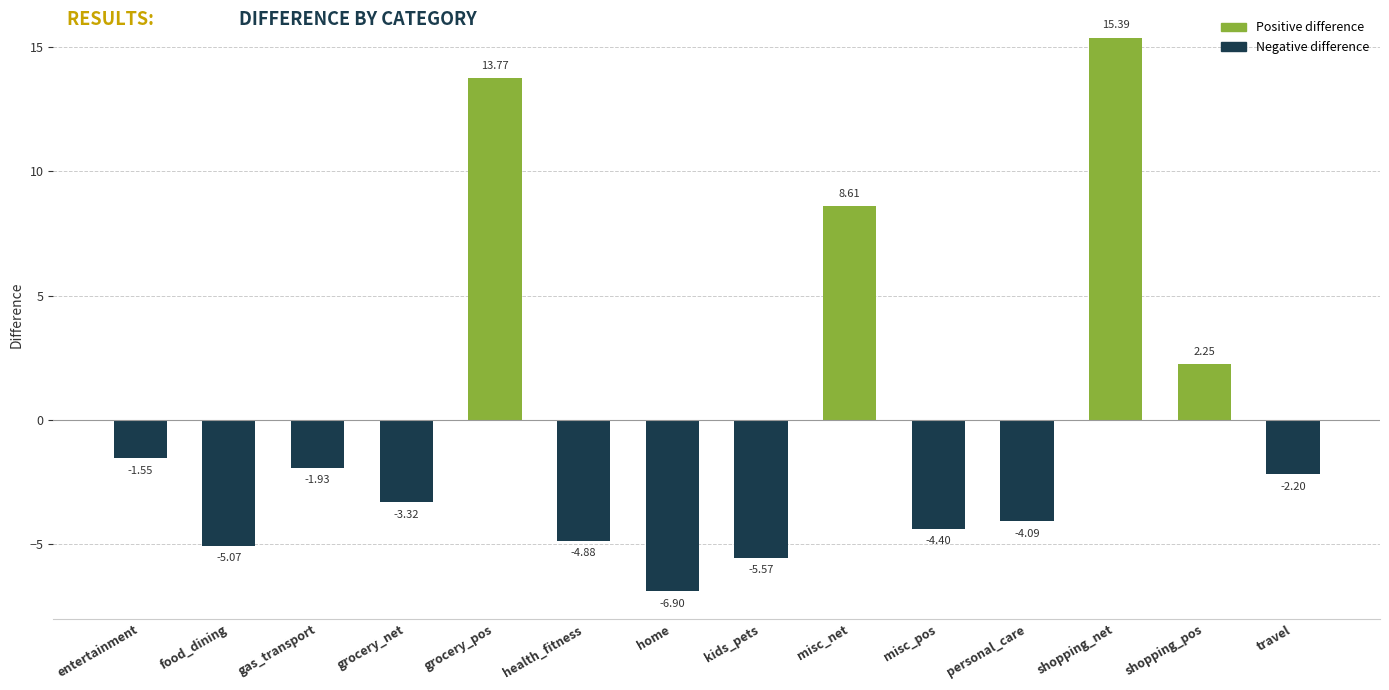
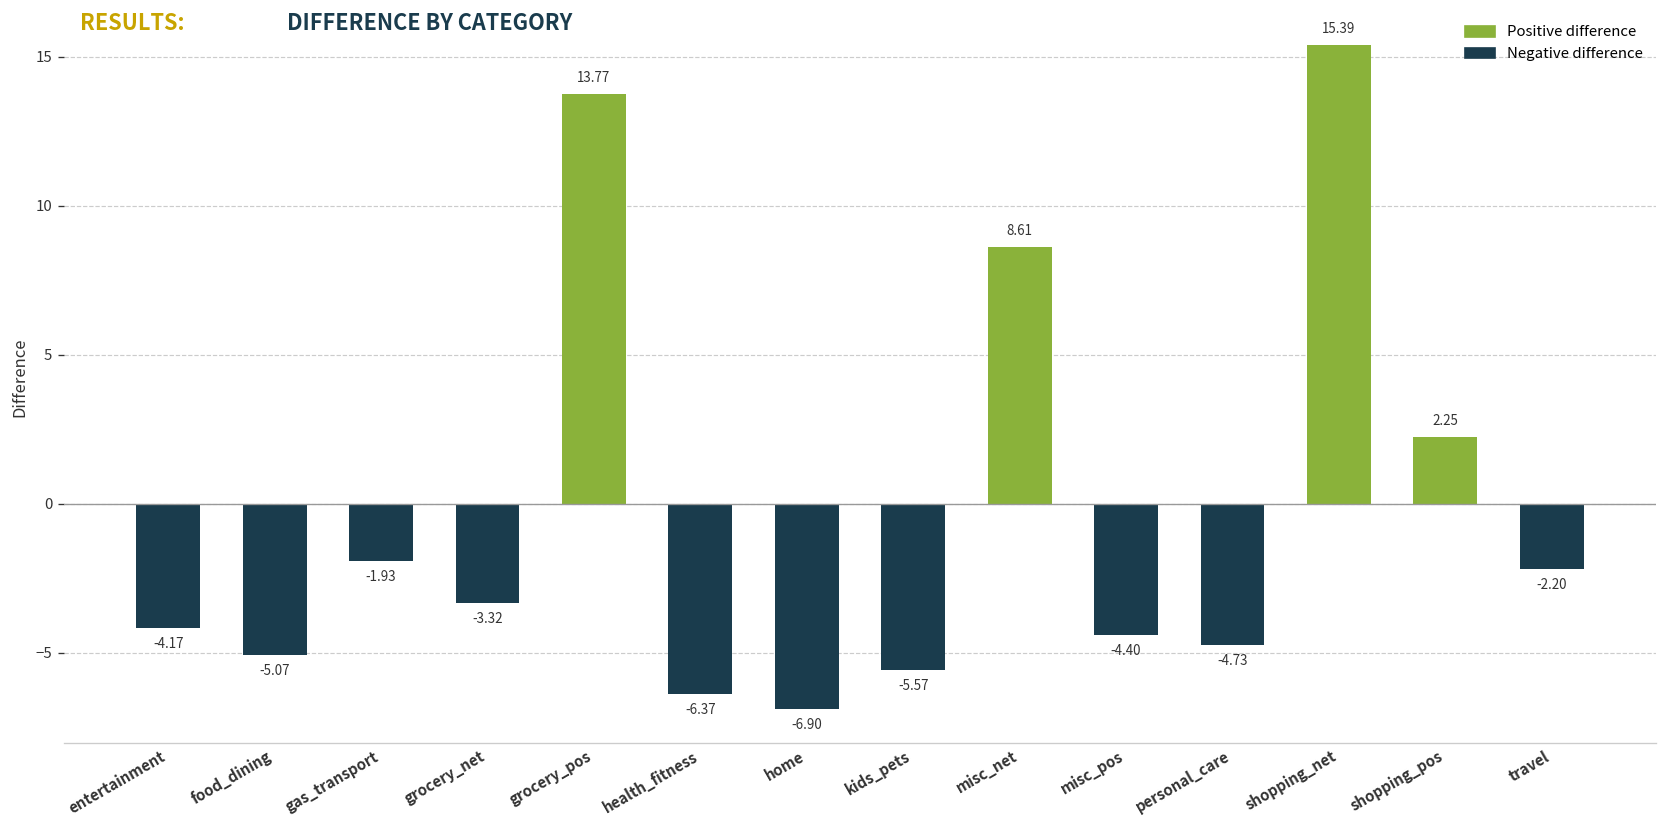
entertainment: -1.55 -> -4.17
health_fitness: -4.88 -> -6.37
personal_care: -4.09 -> -4.73
